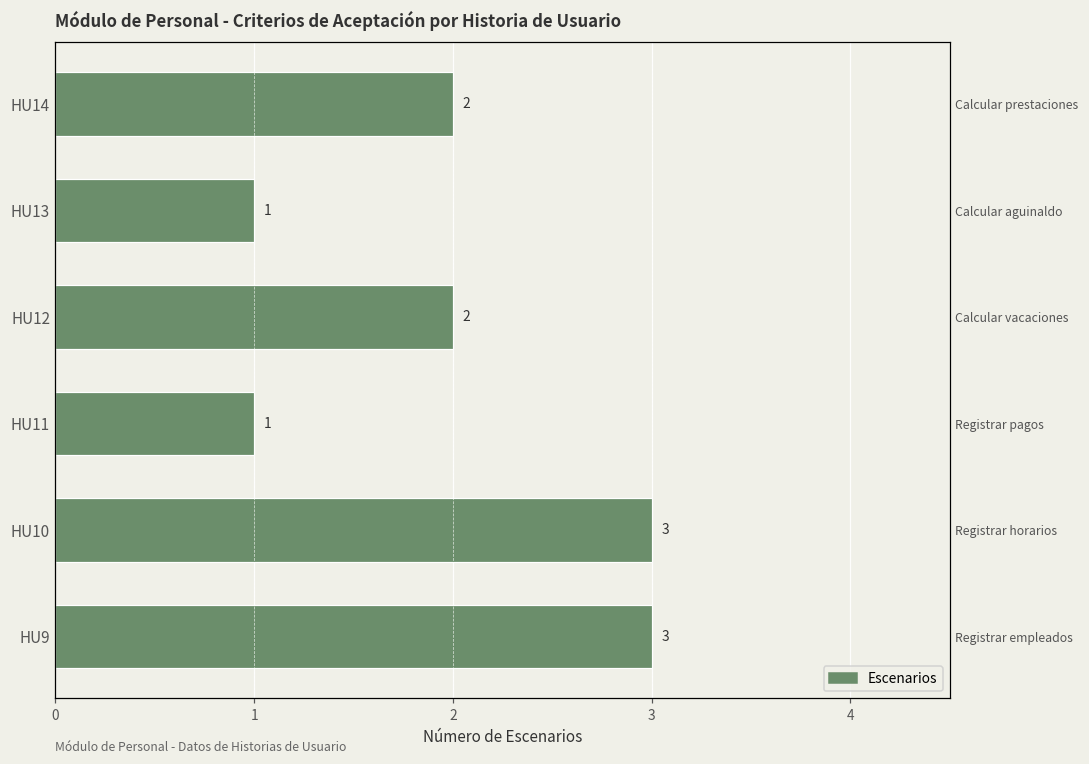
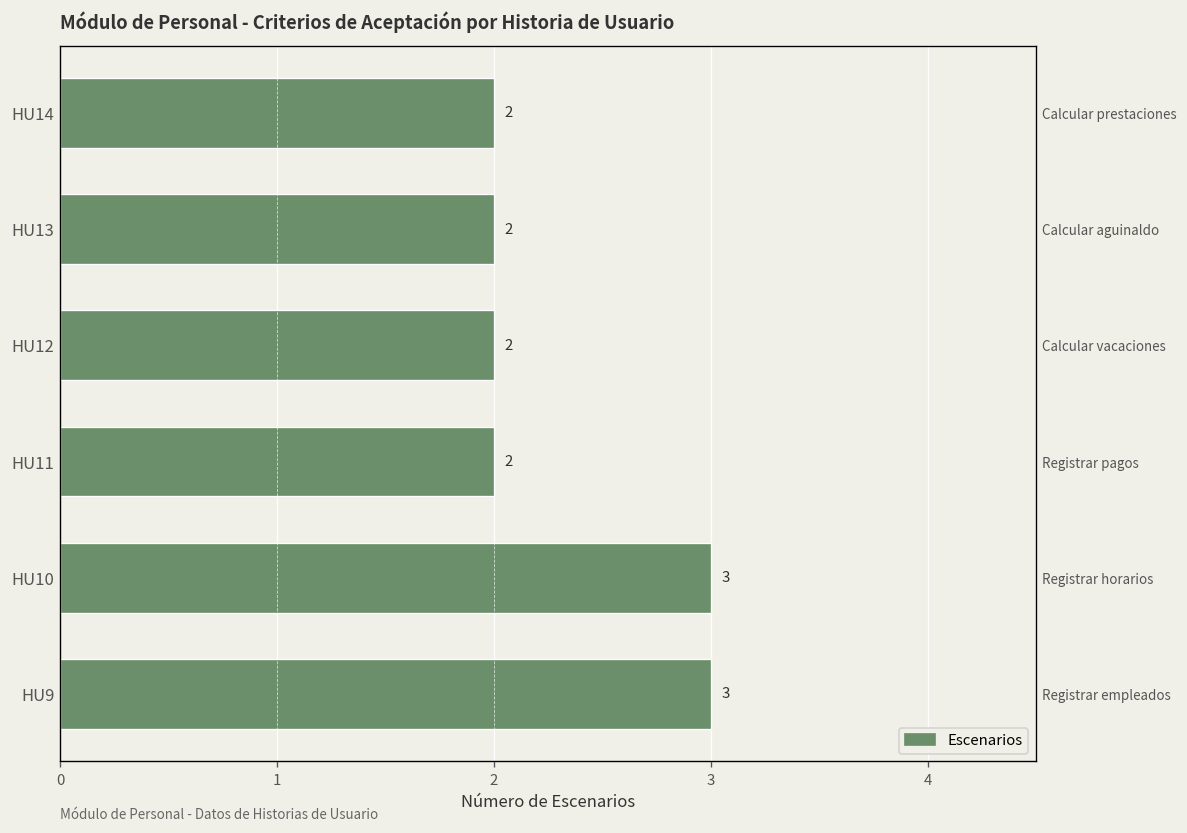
HU13: 1 -> 2
HU11: 1 -> 2
